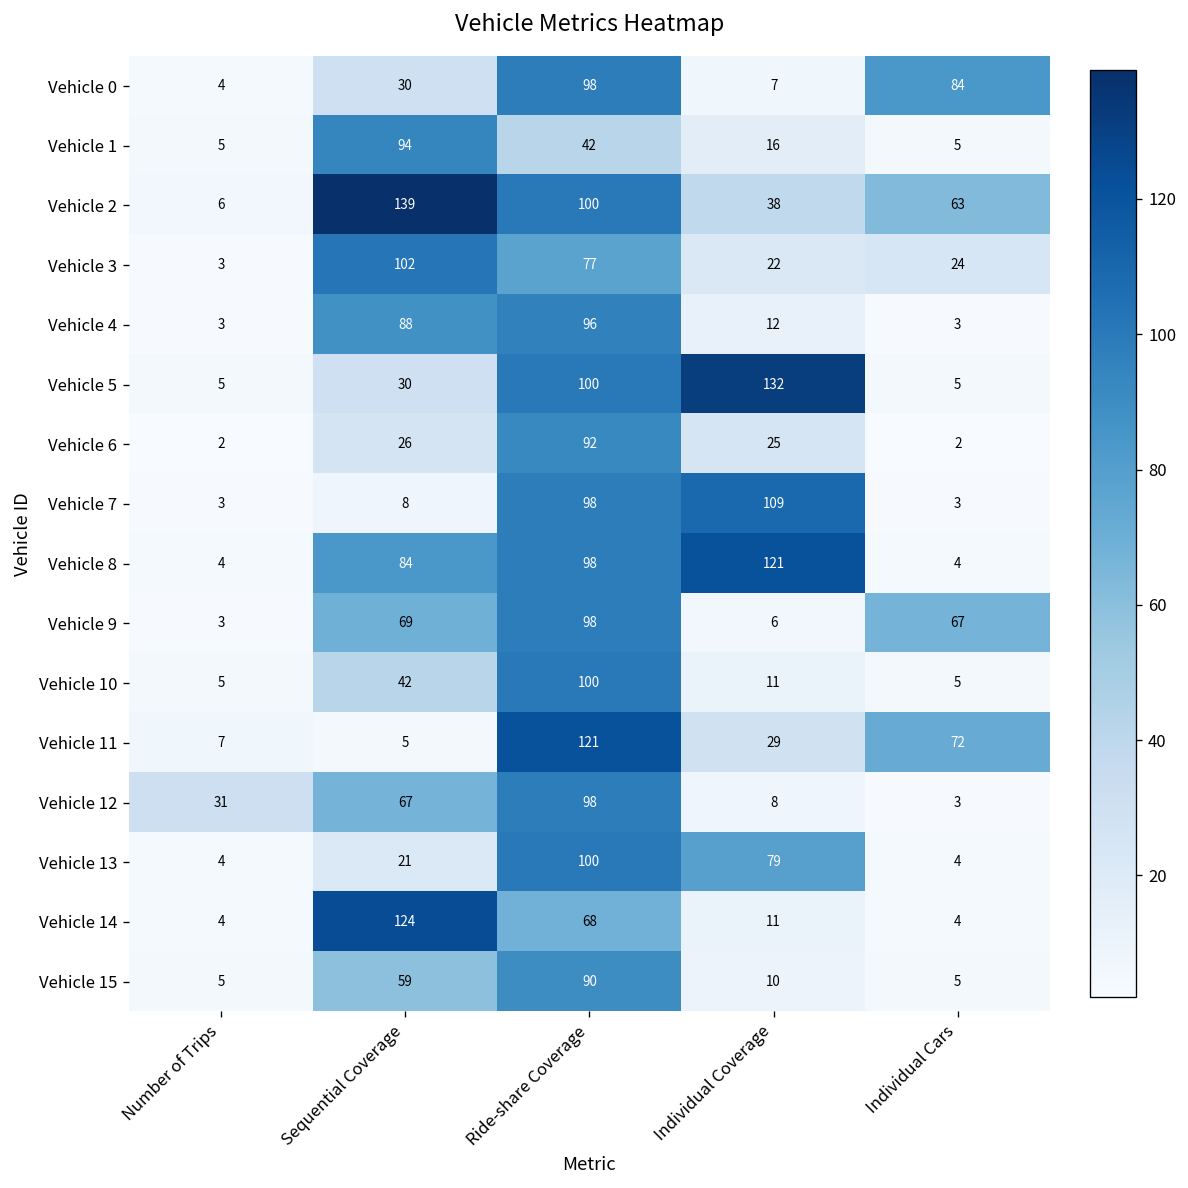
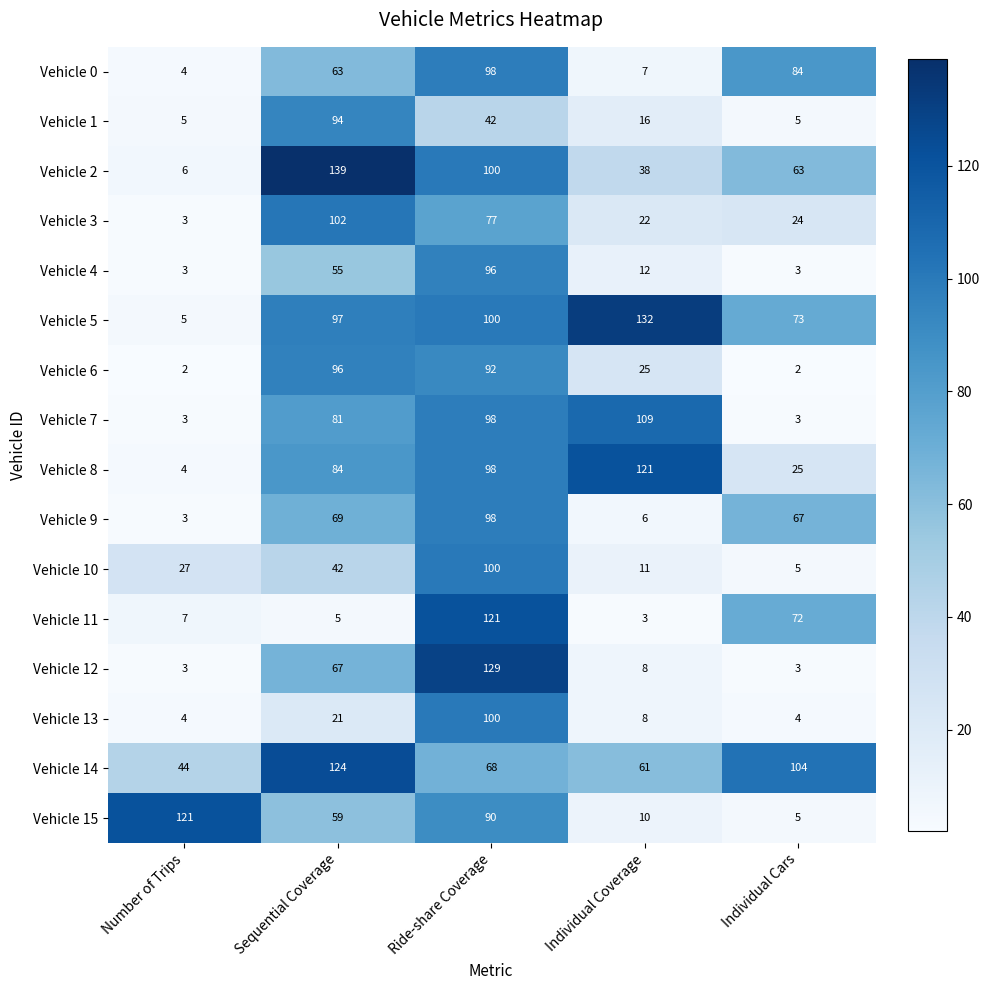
Vehicle 0, Sequential Coverage: 30 -> 63
Vehicle 4, Sequential Coverage: 88 -> 55
Vehicle 5, Sequential Coverage: 30 -> 97
Vehicle 5, Individual Cars: 5 -> 73
Vehicle 6, Sequential Coverage: 26 -> 96
Vehicle 7, Sequential Coverage: 8 -> 81
Vehicle 8, Individual Cars: 4 -> 25
Vehicle 10, Number of Trips: 5 -> 27
Vehicle 11, Individual Coverage: 29 -> 3
Vehicle 12, Number of Trips: 31 -> 3
Vehicle 12, Ride-share Coverage: 98 -> 129
Vehicle 13, Individual Coverage: 79 -> 8
Vehicle 14, Number of Trips: 4 -> 44
Vehicle 14, Individual Coverage: 11 -> 61
Vehicle 14, Individual Cars: 4 -> 104
Vehicle 15, Number of Trips: 5 -> 121
